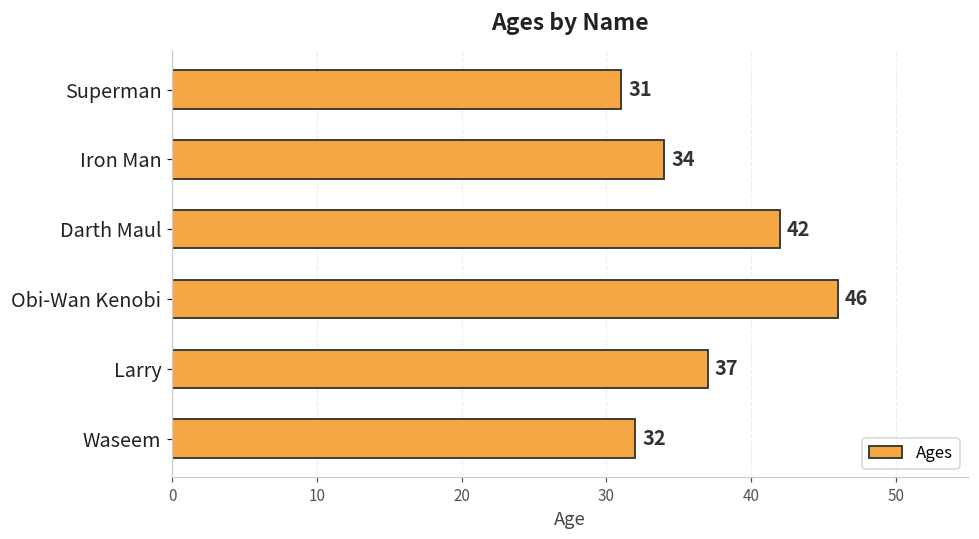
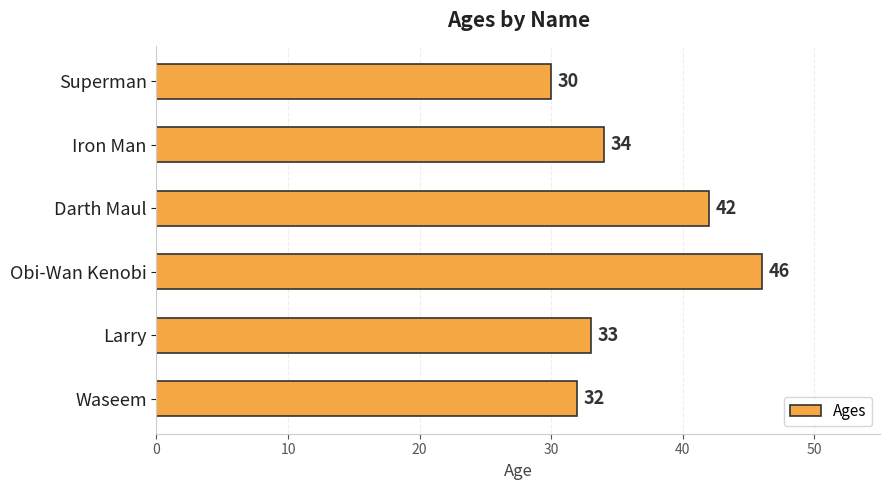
Superman: 31 -> 30
Larry: 37 -> 33
